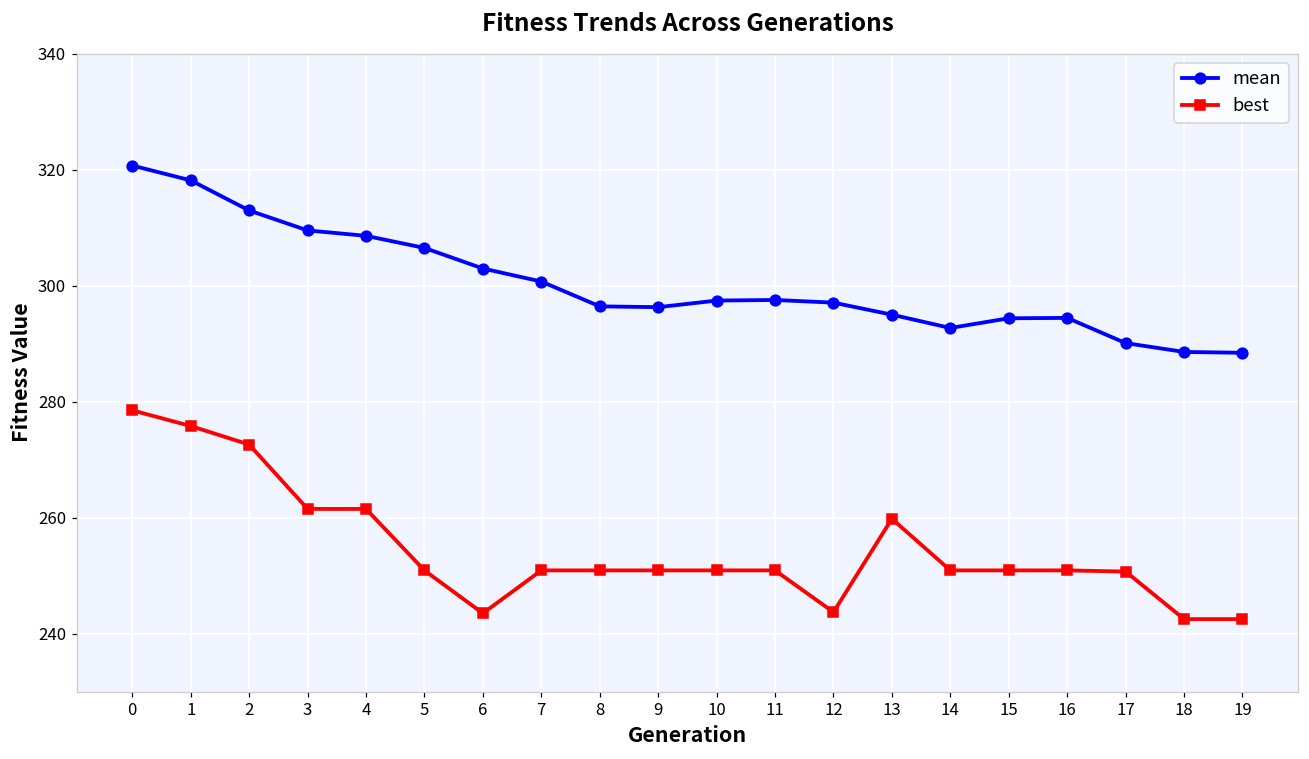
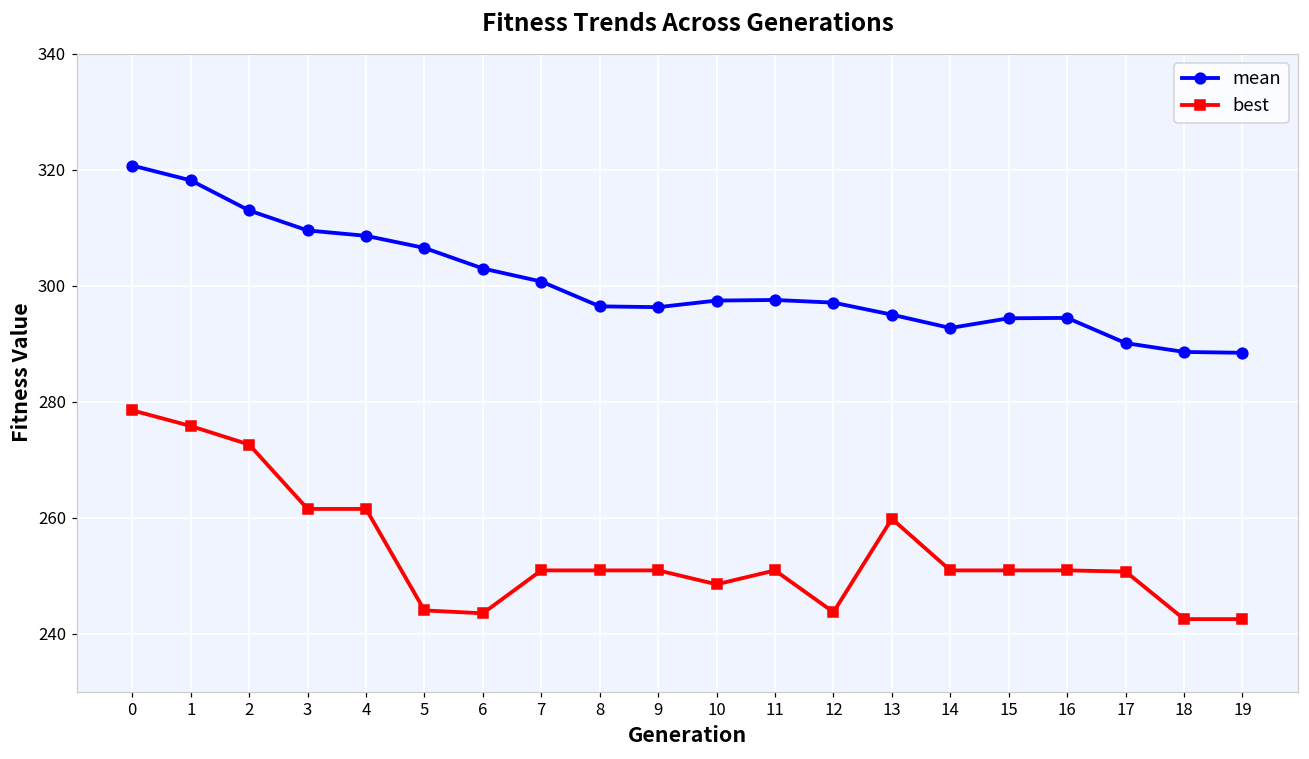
best, 5: 251 -> 244
best, 10: 251 -> 249
